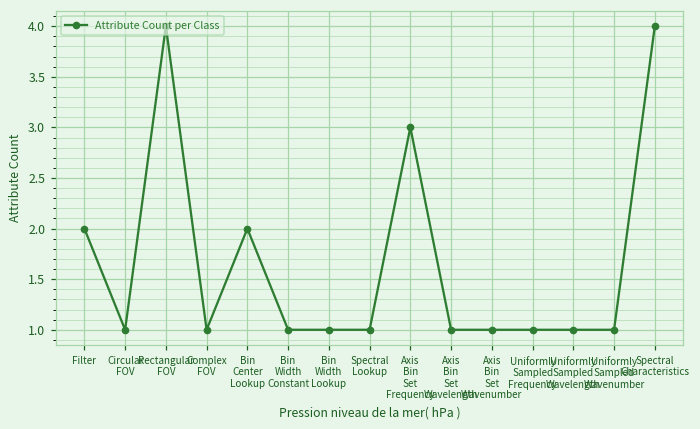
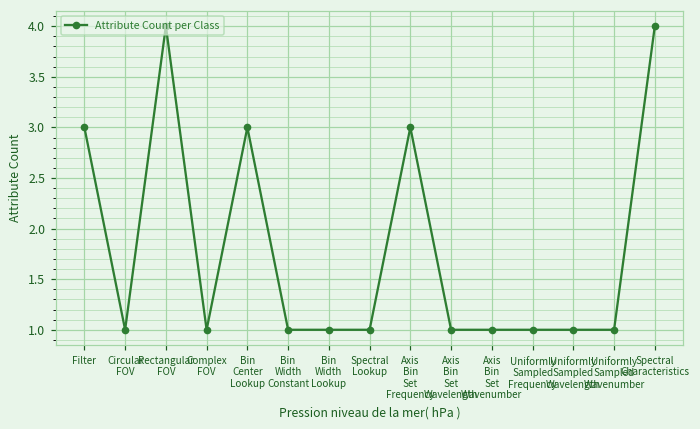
Filter: 2 -> 3
Bin Center Lookup: 2 -> 3
